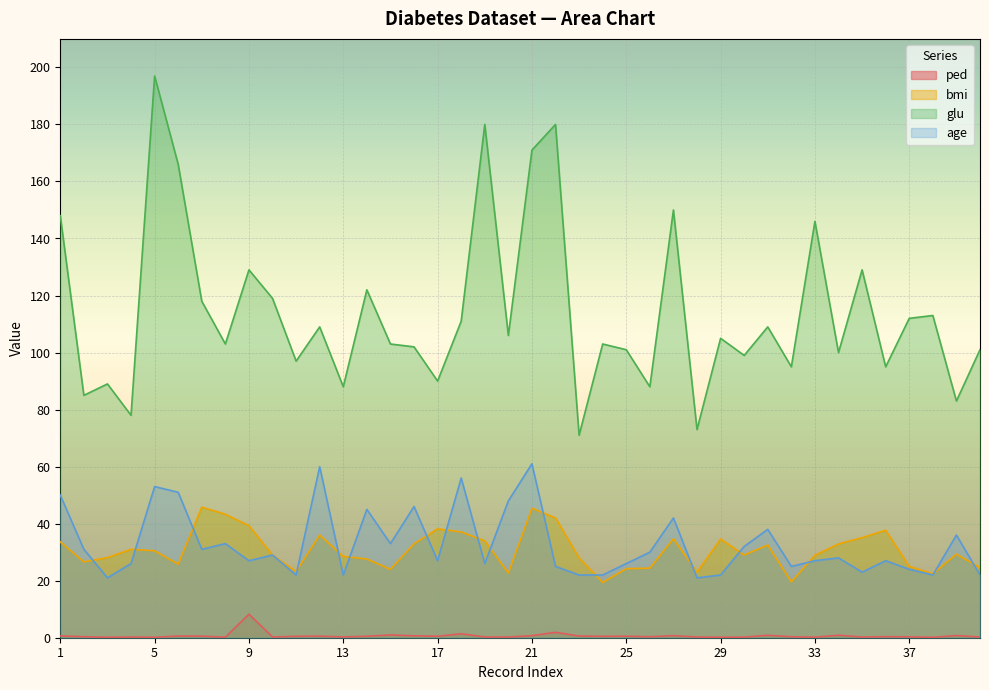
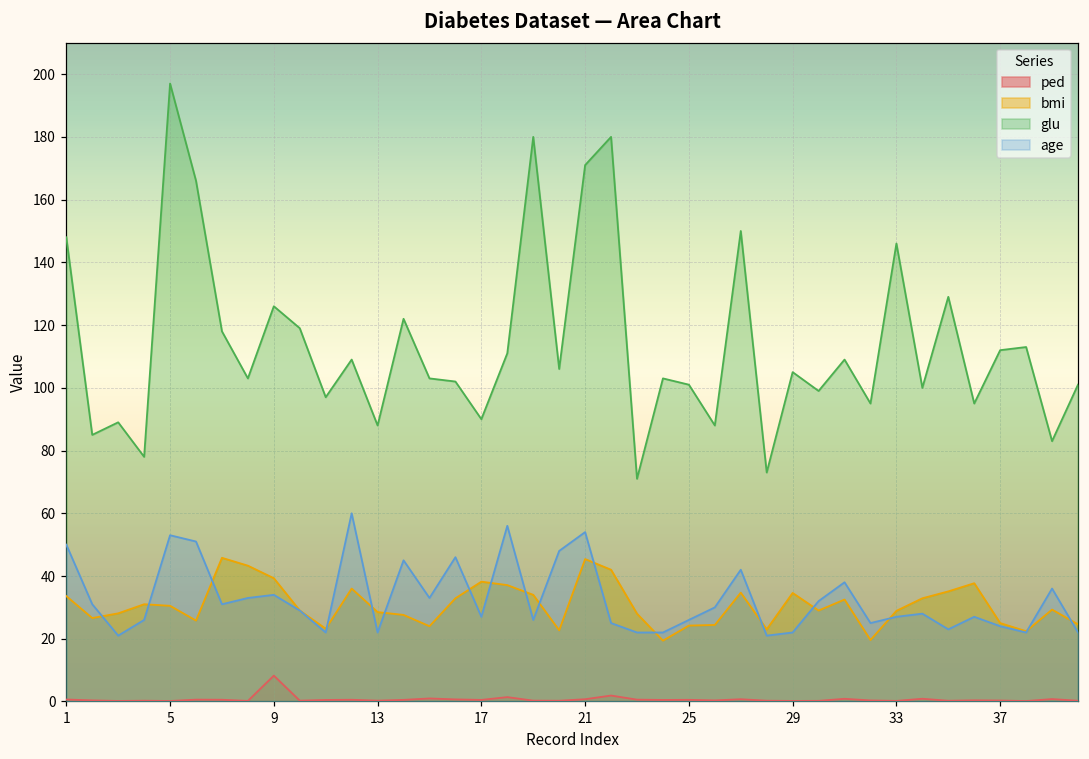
glu, 9: 129 -> 126
age, 9: 27 -> 34
age, 21: 61 -> 54
